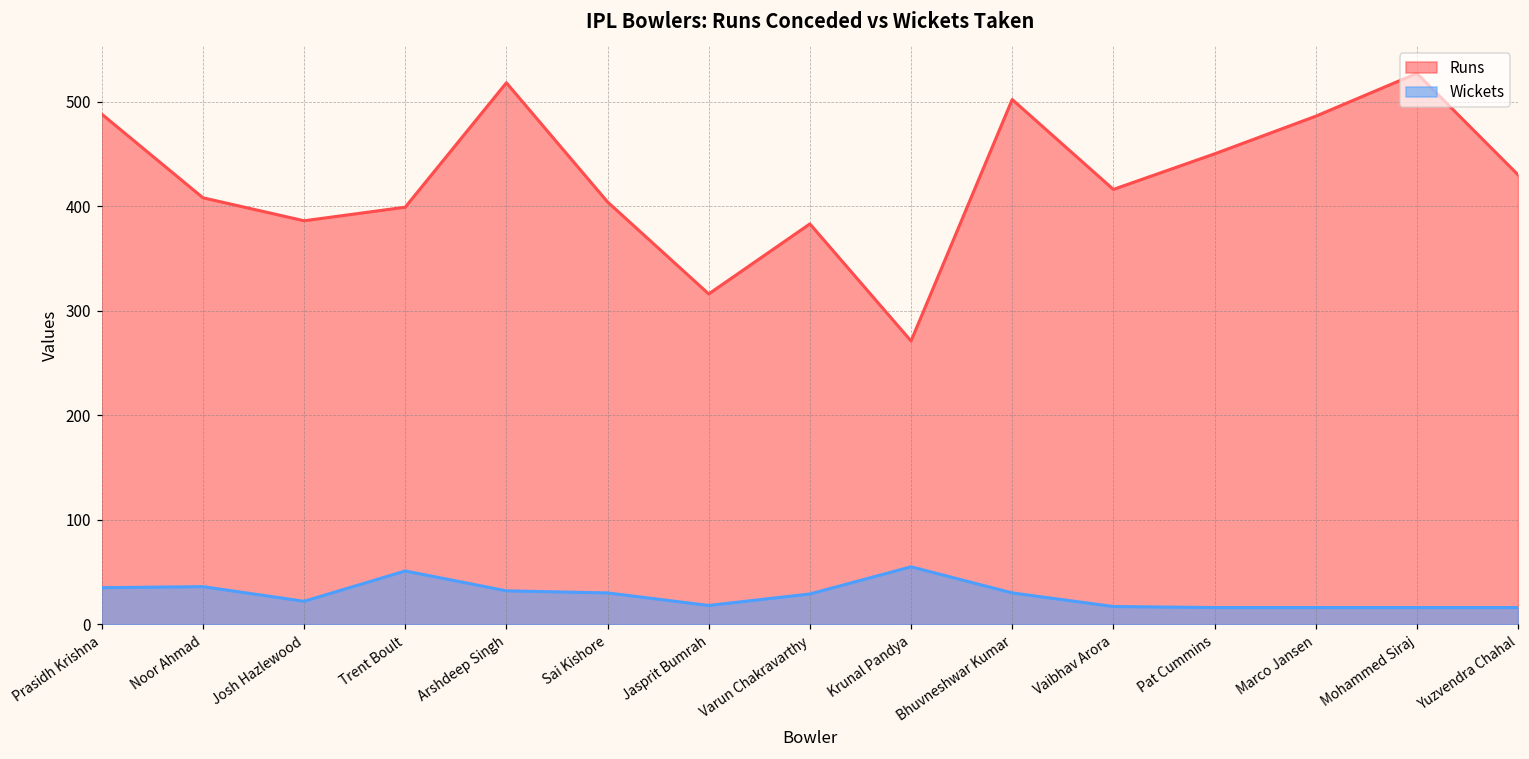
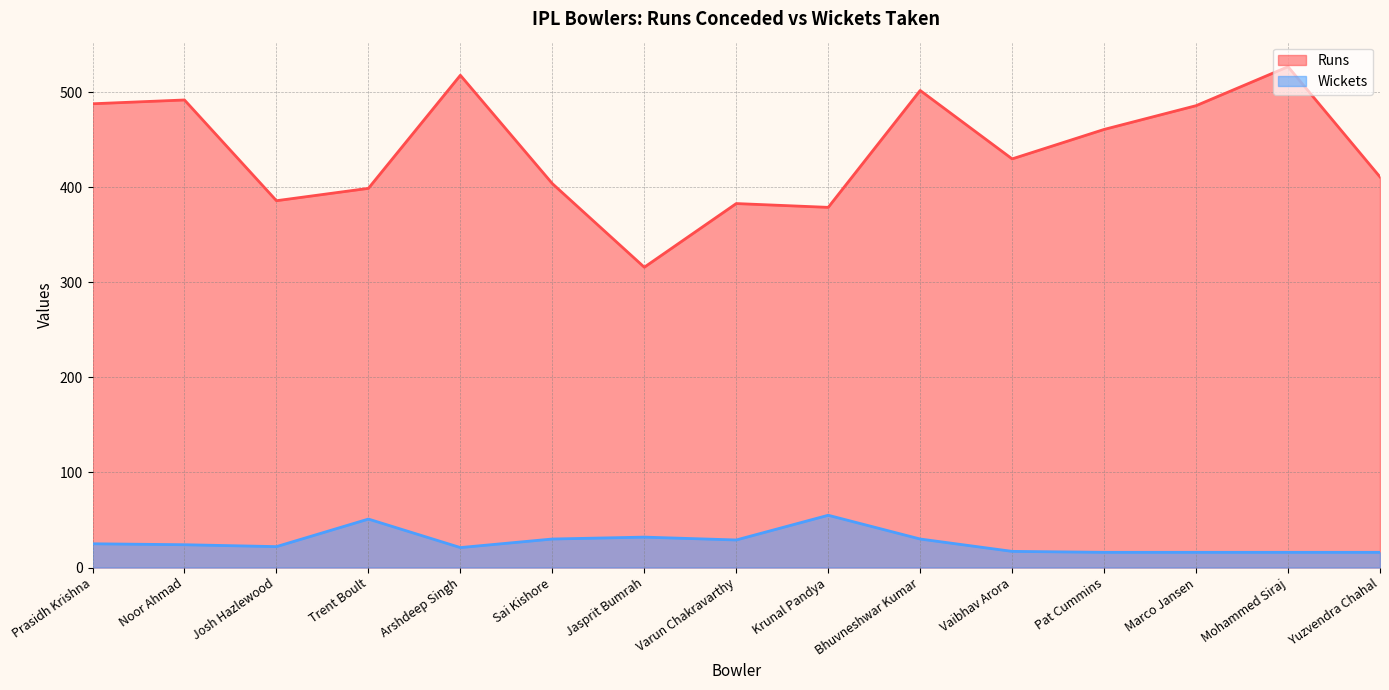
Wickets, Prasidh Krishna: 40 -> 30
Runs, Noor Ahmad: 410 -> 490
Wickets, Noor Ahmad: 40 -> 20
Wickets, Arshdeep Singh: 30 -> 20
Wickets, Jasprit Bumrah: 20 -> 30
Runs, Krunal Pandya: 270 -> 380
Runs, Vaibhav Arora: 420 -> 430
Runs, Pat Cummins: 450 -> 460
Runs, Yuzvendra Chahal: 430 -> 410
